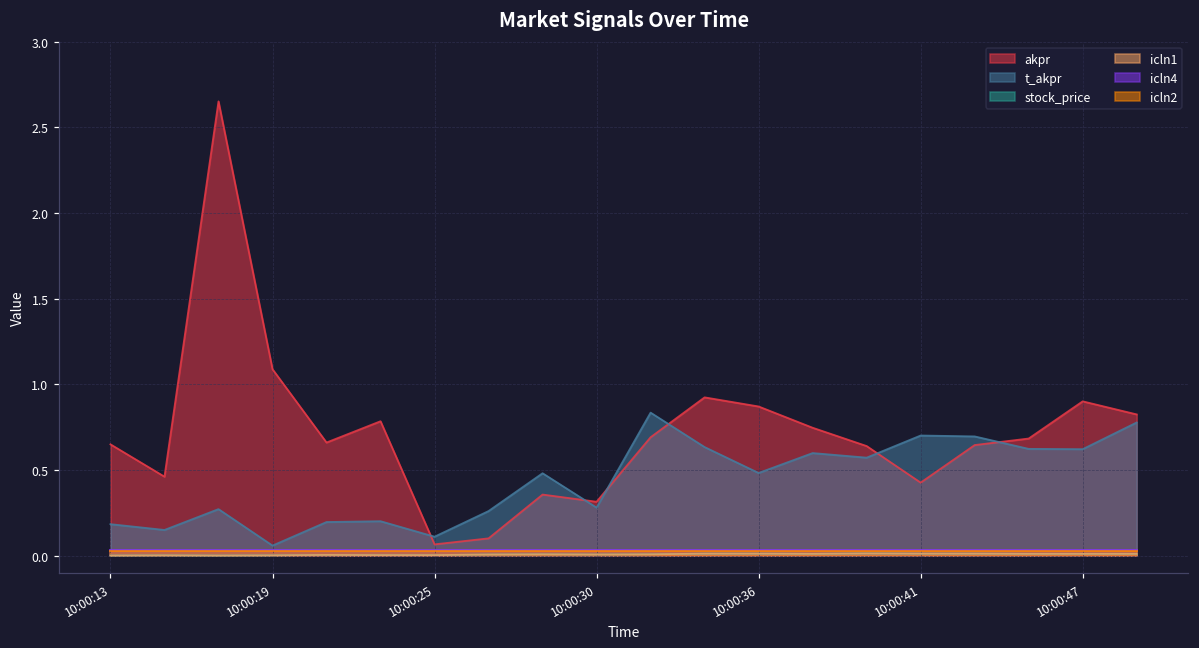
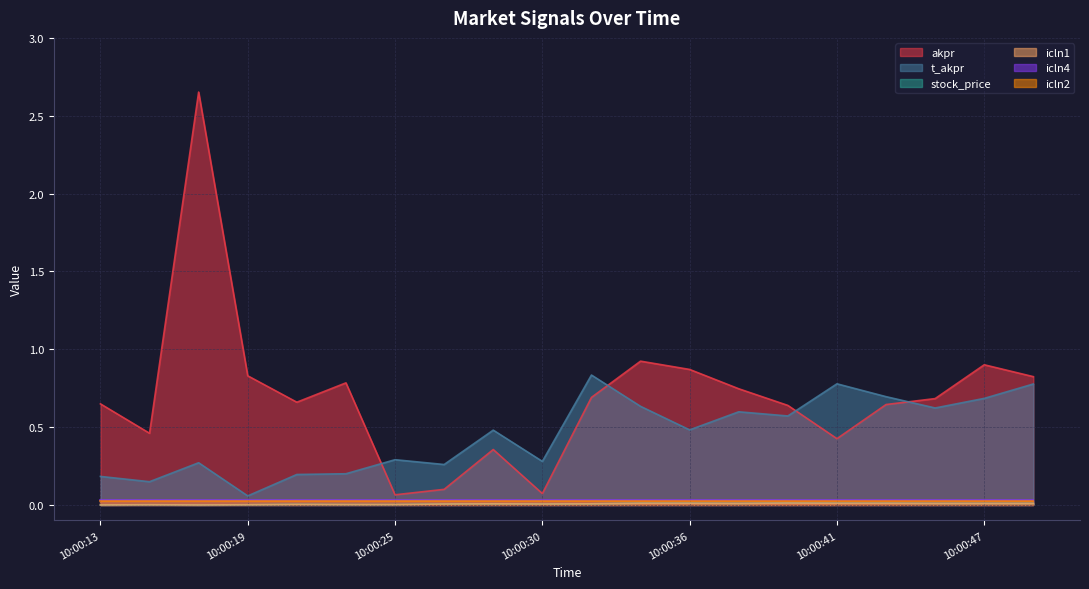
akpr, 10:00:19: 1.09 -> 0.83
t_akpr, 10:00:25: 0.11 -> 0.29
akpr, 10:00:30: 0.31 -> 0.07
t_akpr, 10:00:41: 0.70 -> 0.78
t_akpr, 10:00:47: 0.62 -> 0.68
